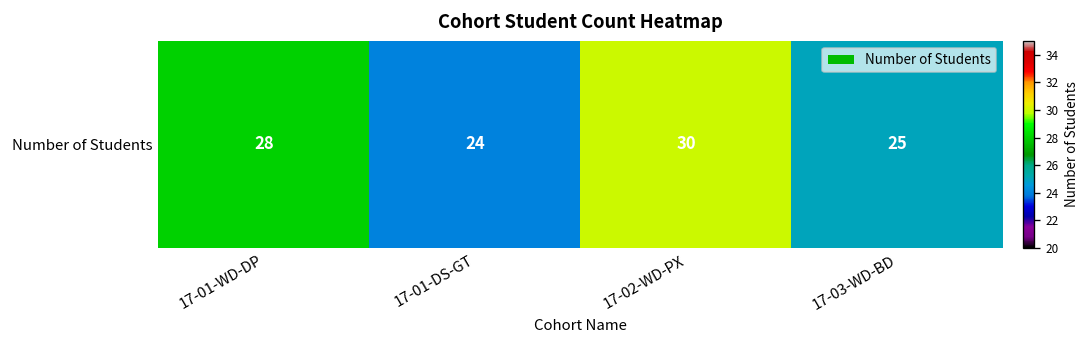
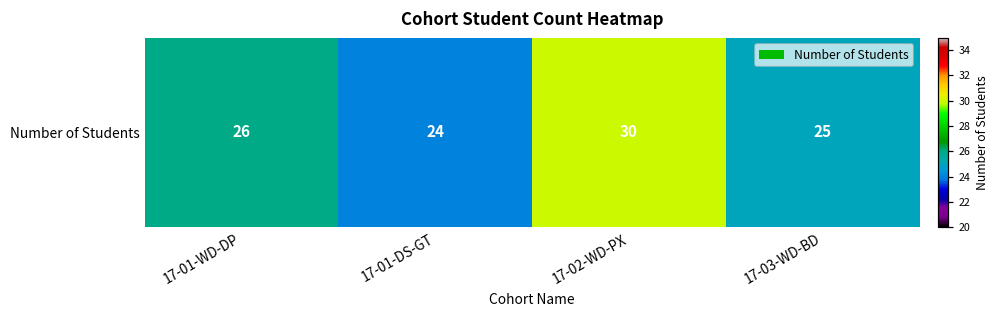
Number of Students, 17-01-WD-DP: 28 -> 26
